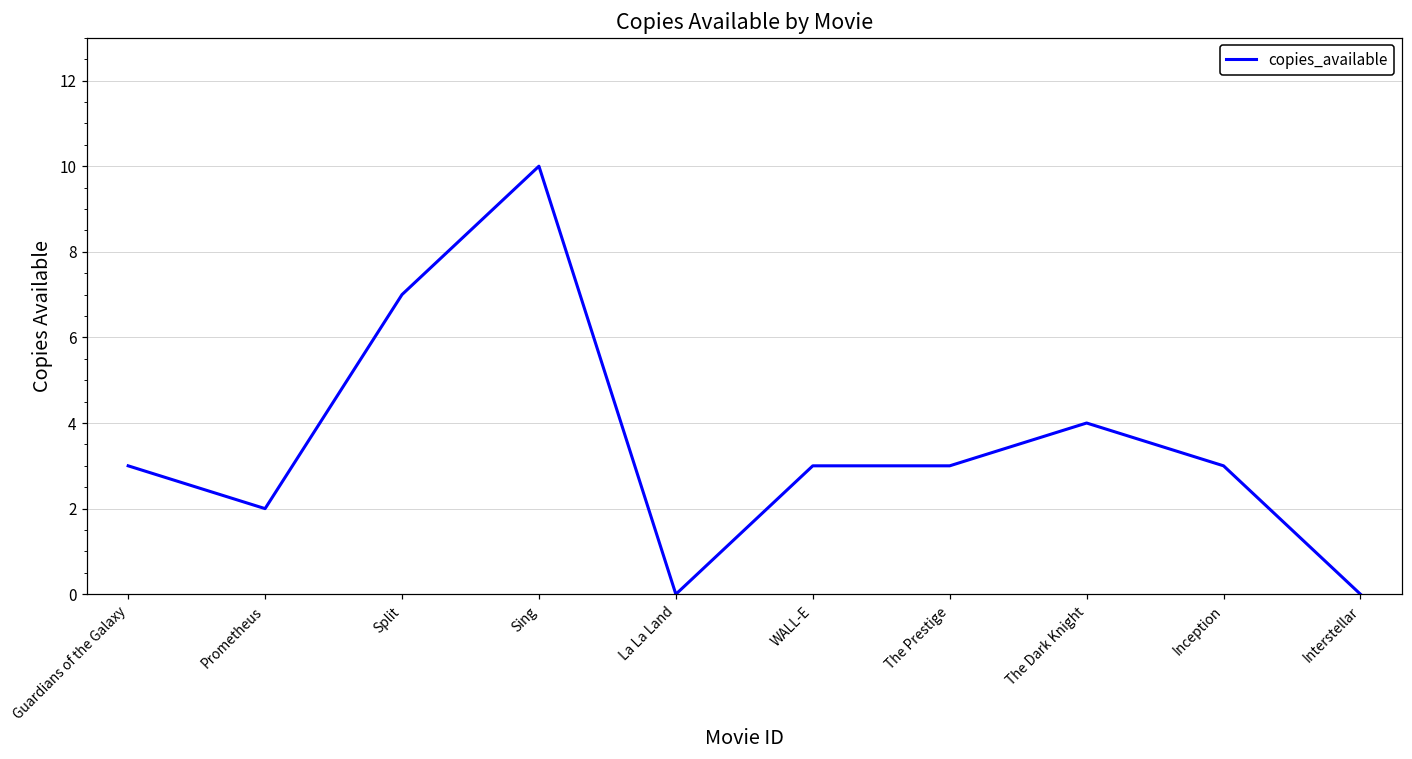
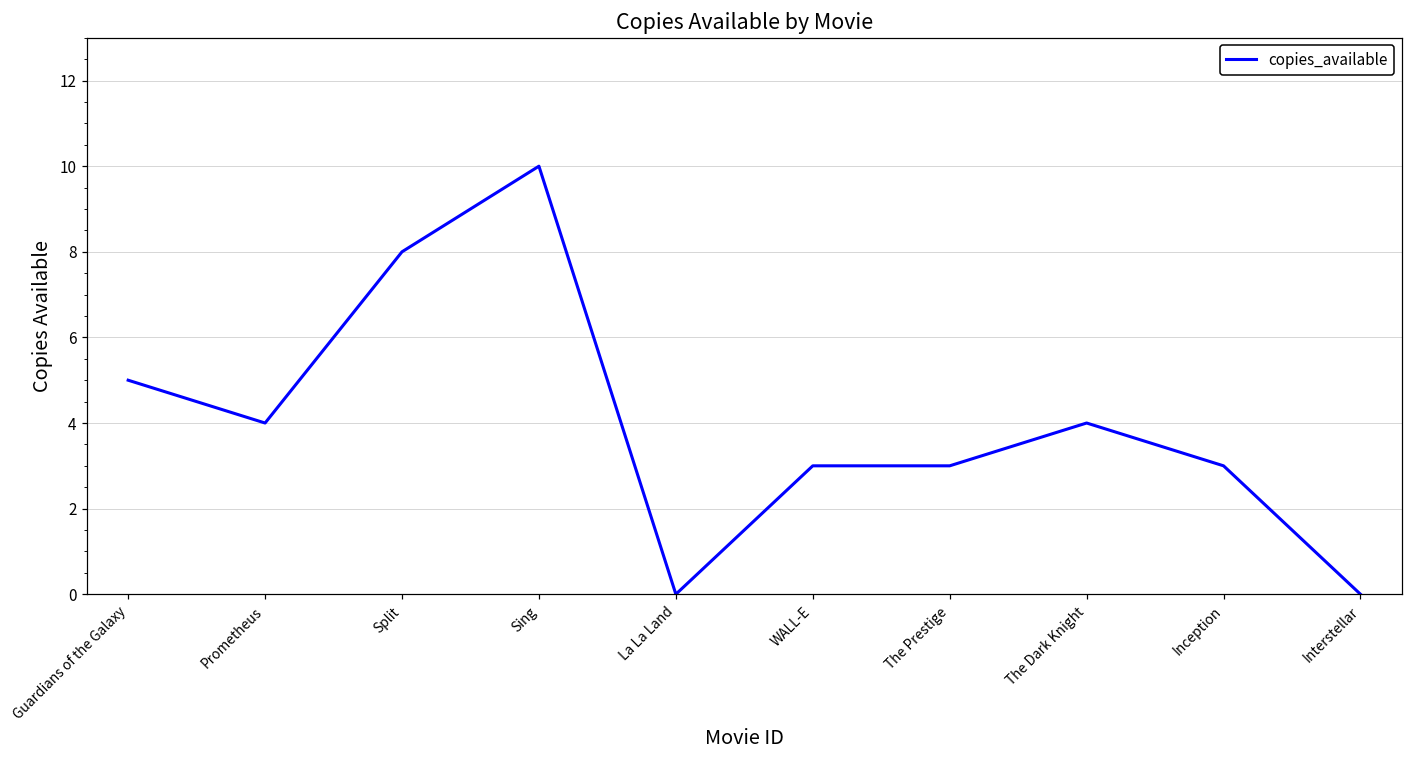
Guardians of the Galaxy: 3 -> 5
Prometheus: 2 -> 4
Split: 7 -> 8
